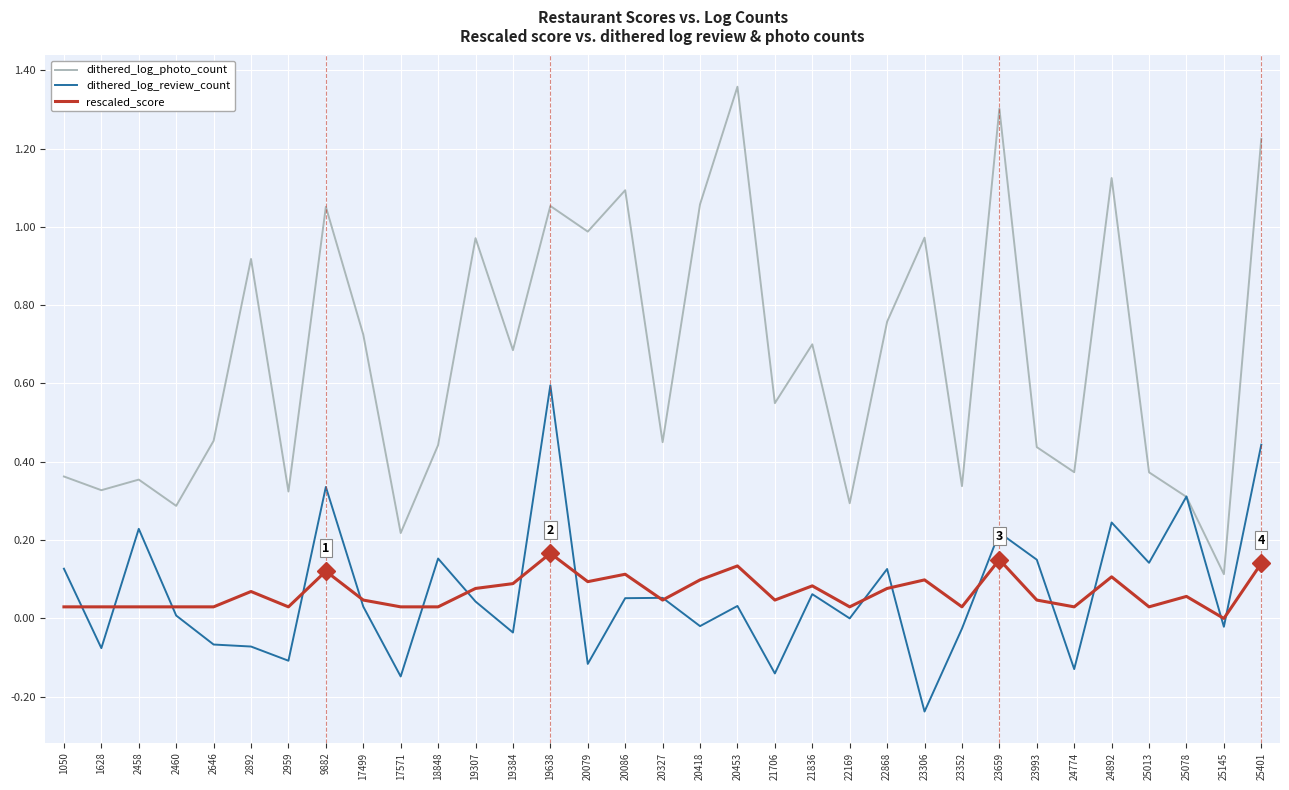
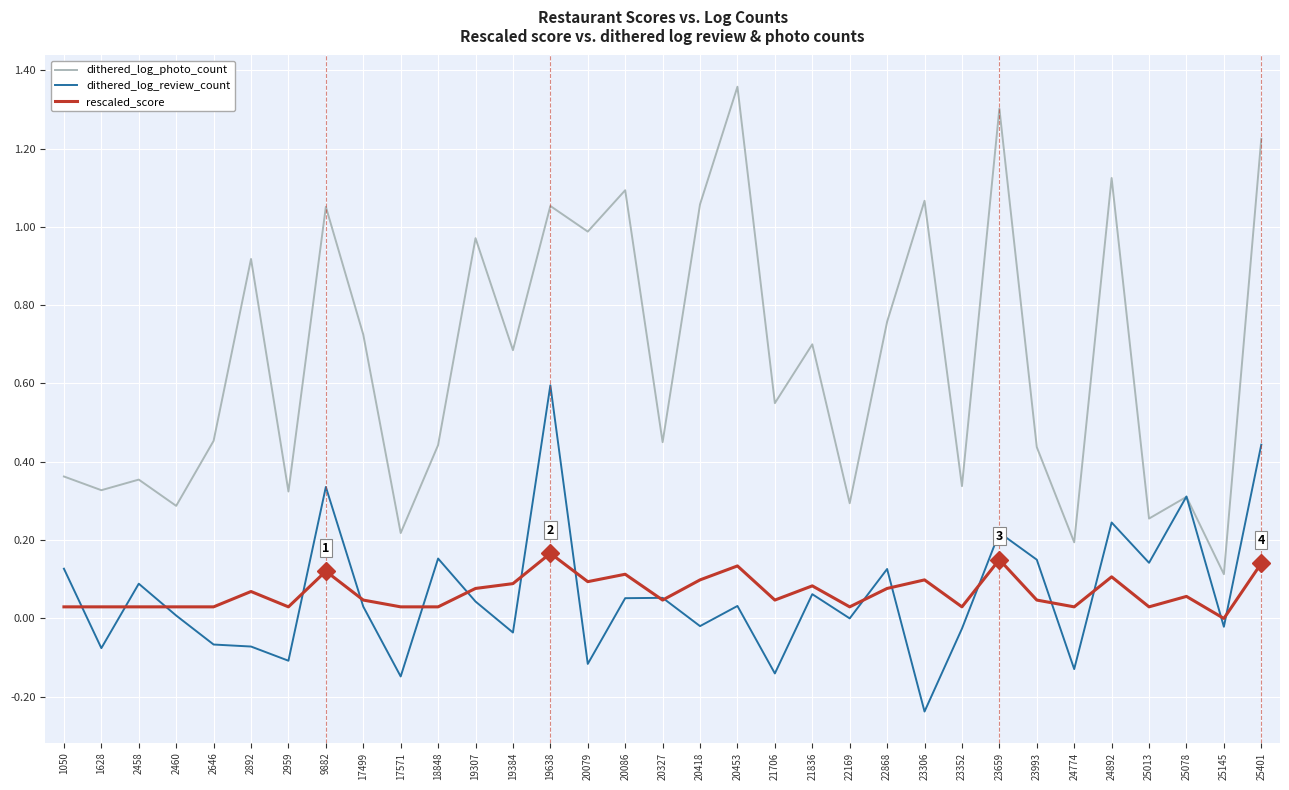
dithered_log_review_count, 2458: 0.23 -> 0.09
dithered_log_photo_count, 23306: 0.97 -> 1.07
dithered_log_photo_count, 24774: 0.37 -> 0.19
dithered_log_photo_count, 25013: 0.37 -> 0.26
